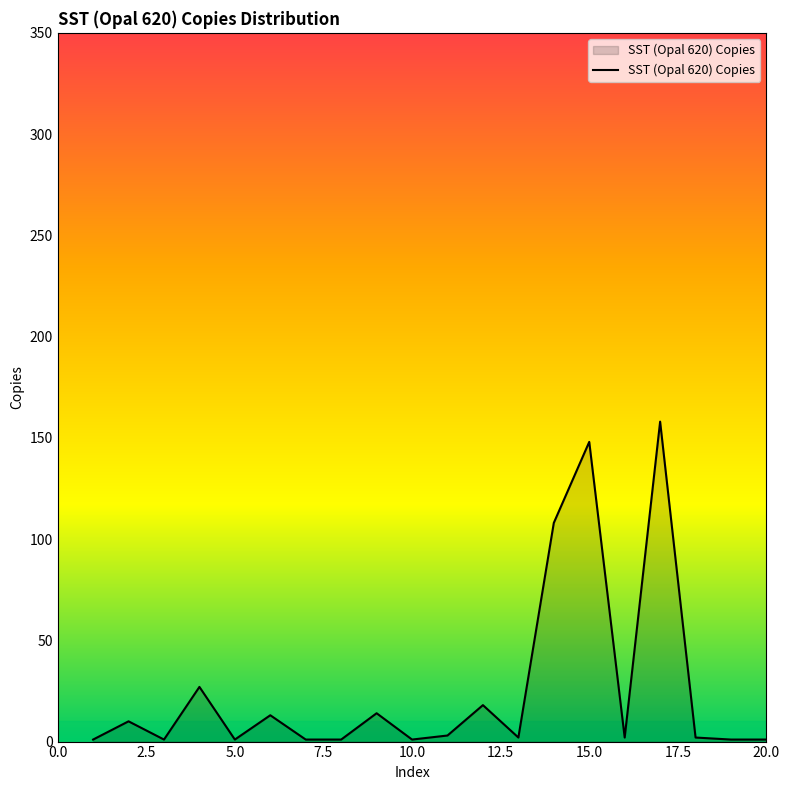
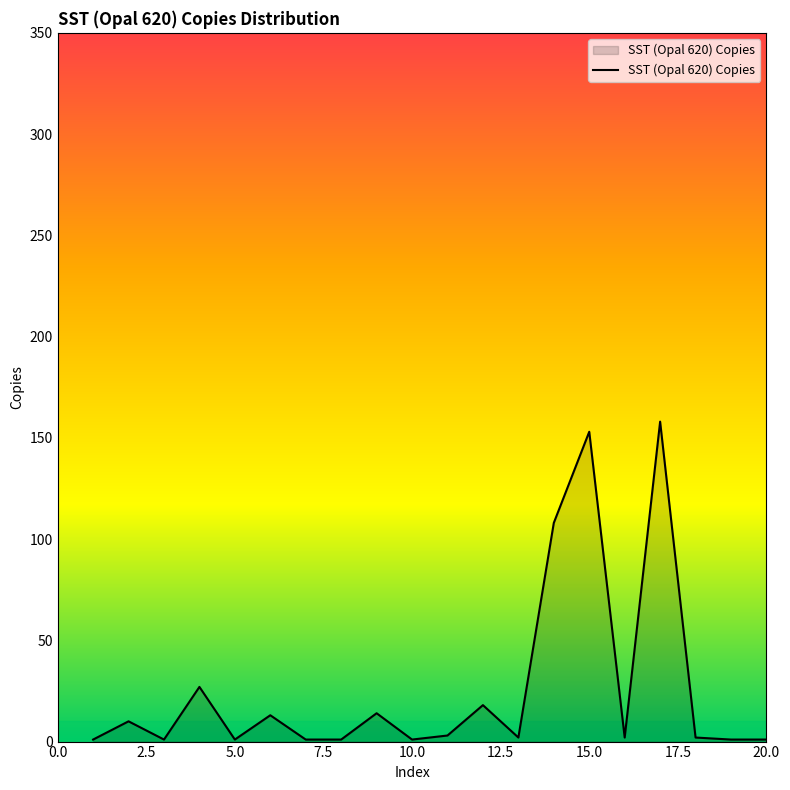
15.0: 148 -> 153
